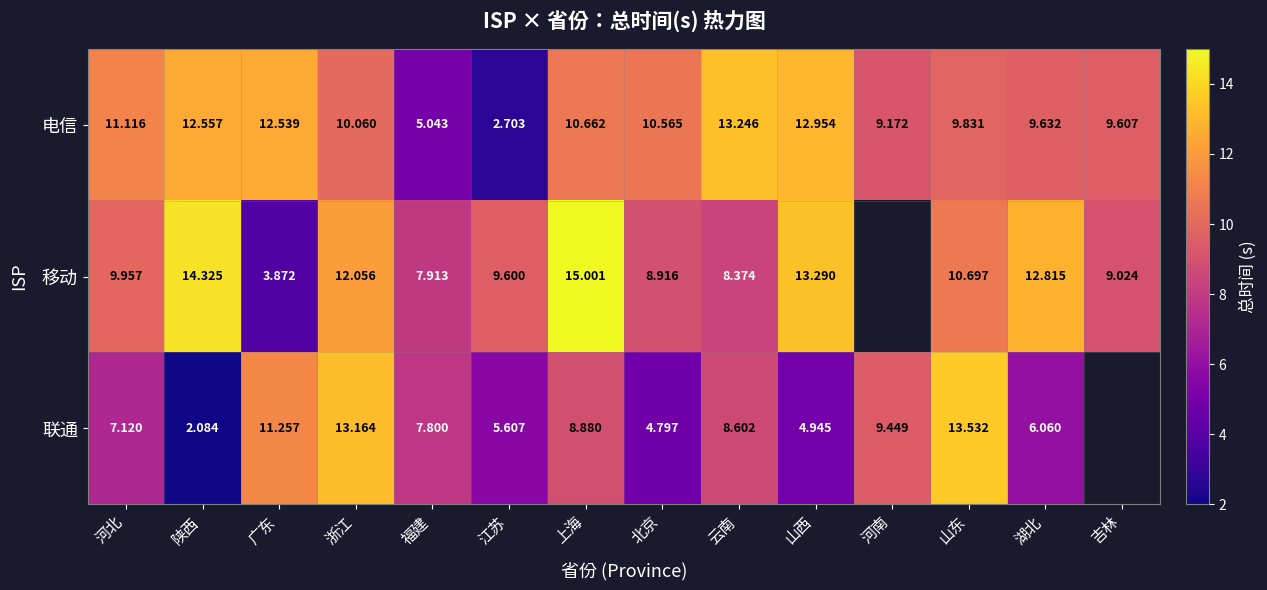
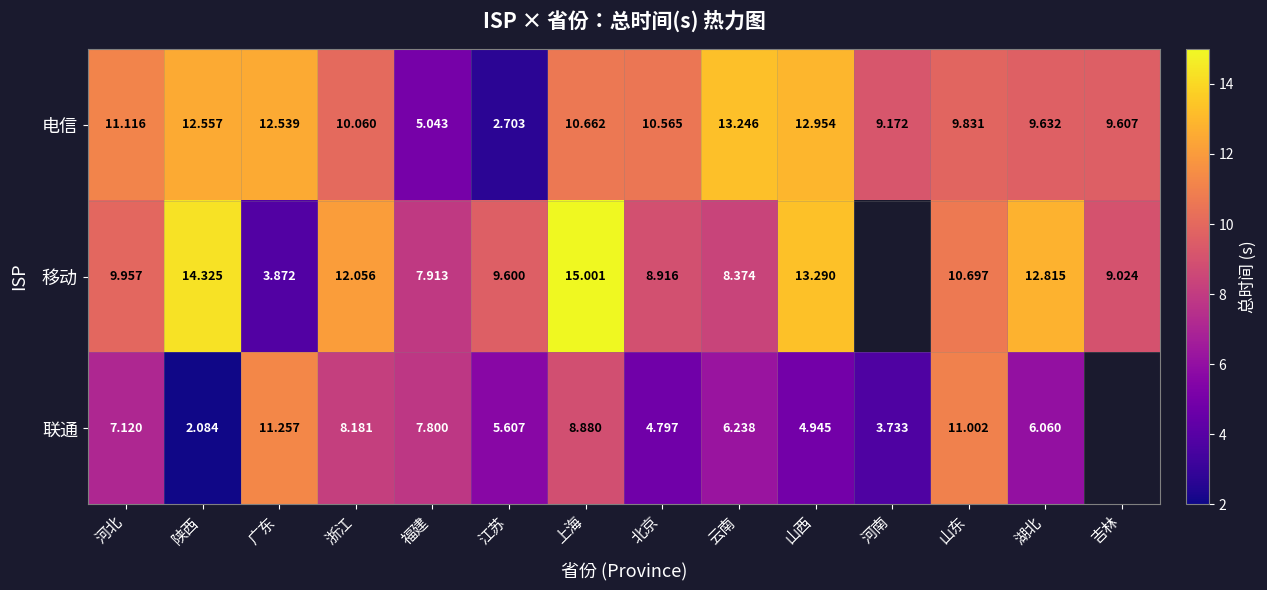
联通, 浙江: 13.164 -> 8.181
联通, 云南: 8.602 -> 6.238
联通, 河南: 9.449 -> 3.733
联通, 山东: 13.532 -> 11.002
